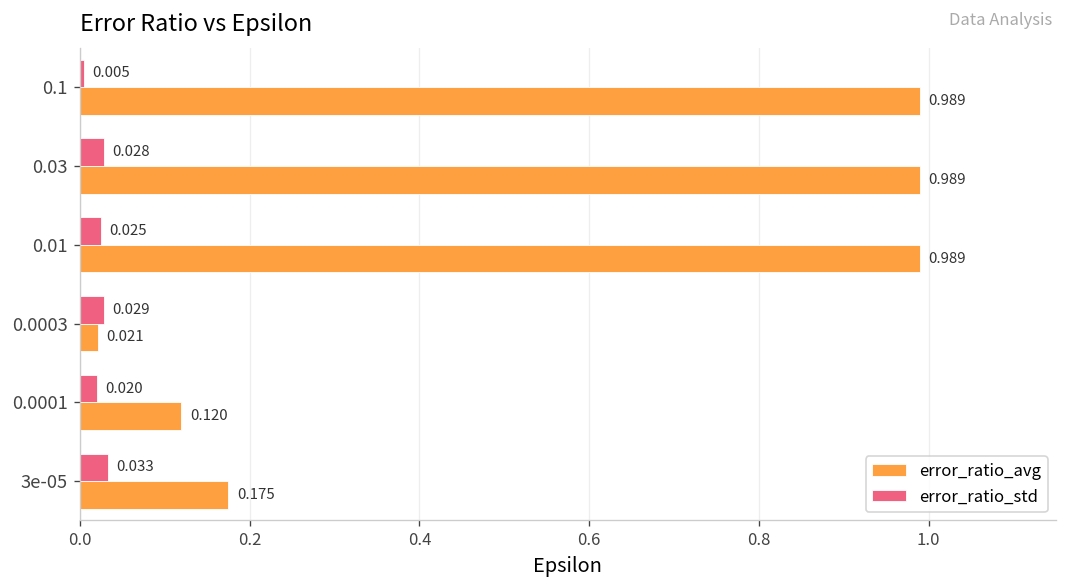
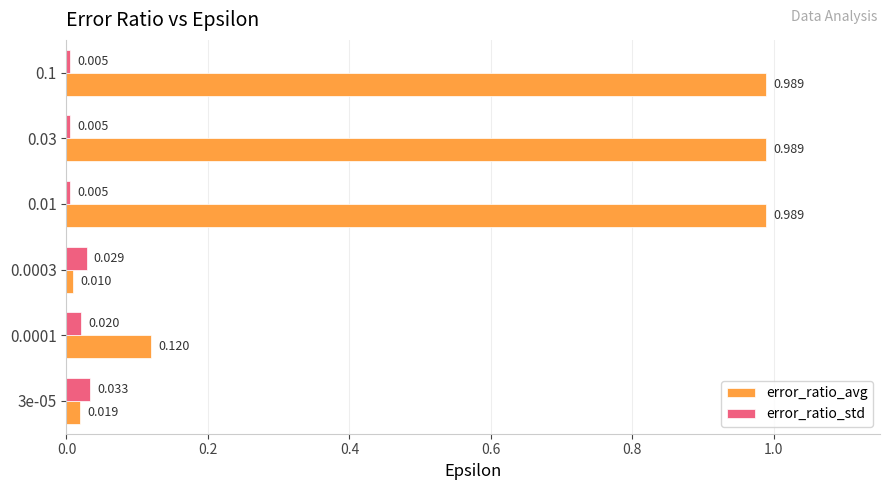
error_ratio_std, 0.03: 0.028 -> 0.005
error_ratio_std, 0.01: 0.025 -> 0.005
error_ratio_avg, 0.0003: 0.021 -> 0.010
error_ratio_avg, 3e-05: 0.175 -> 0.019
